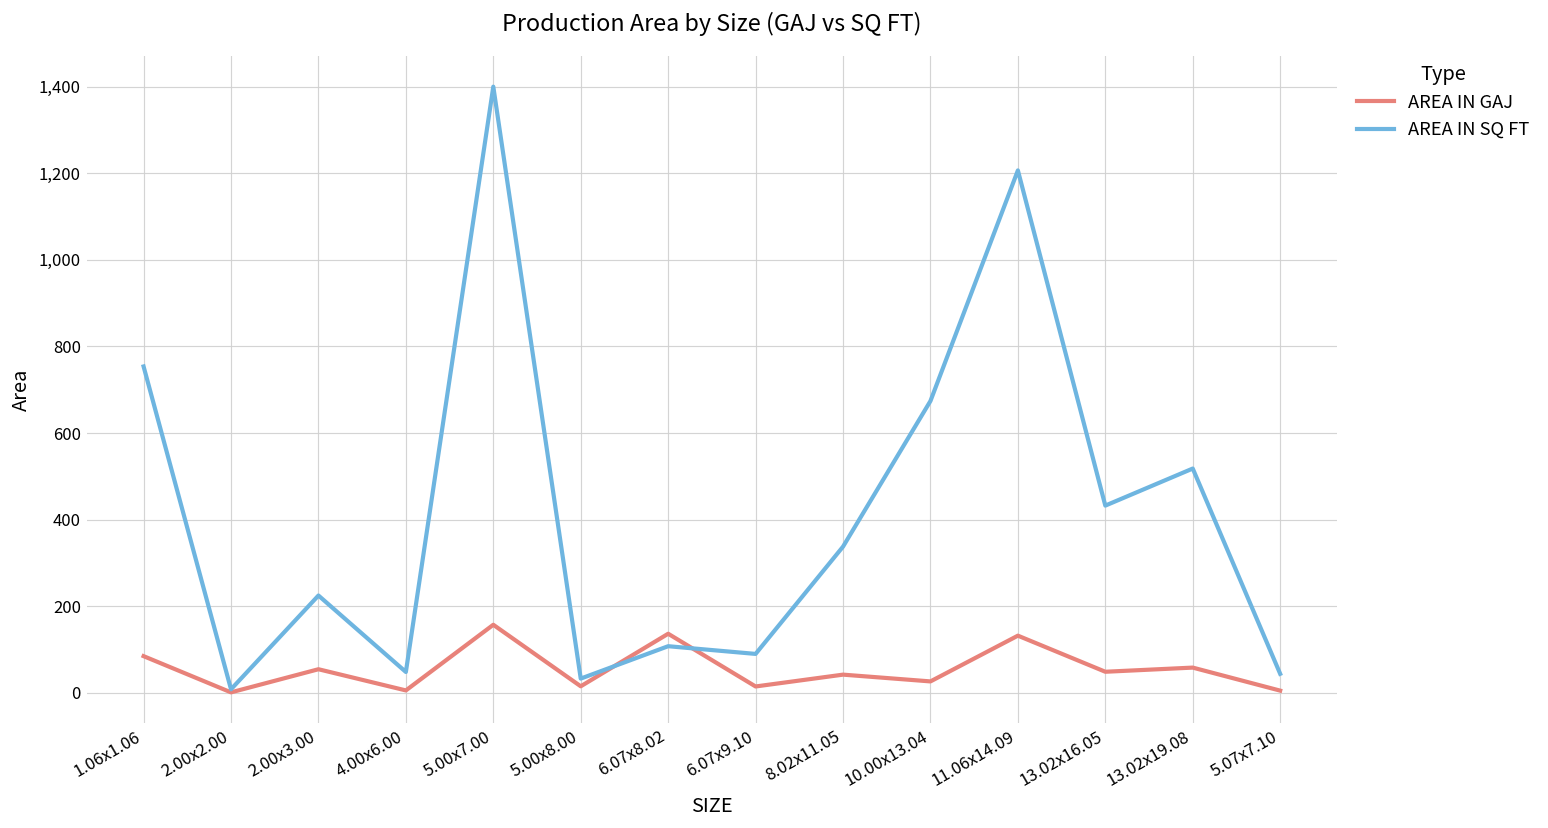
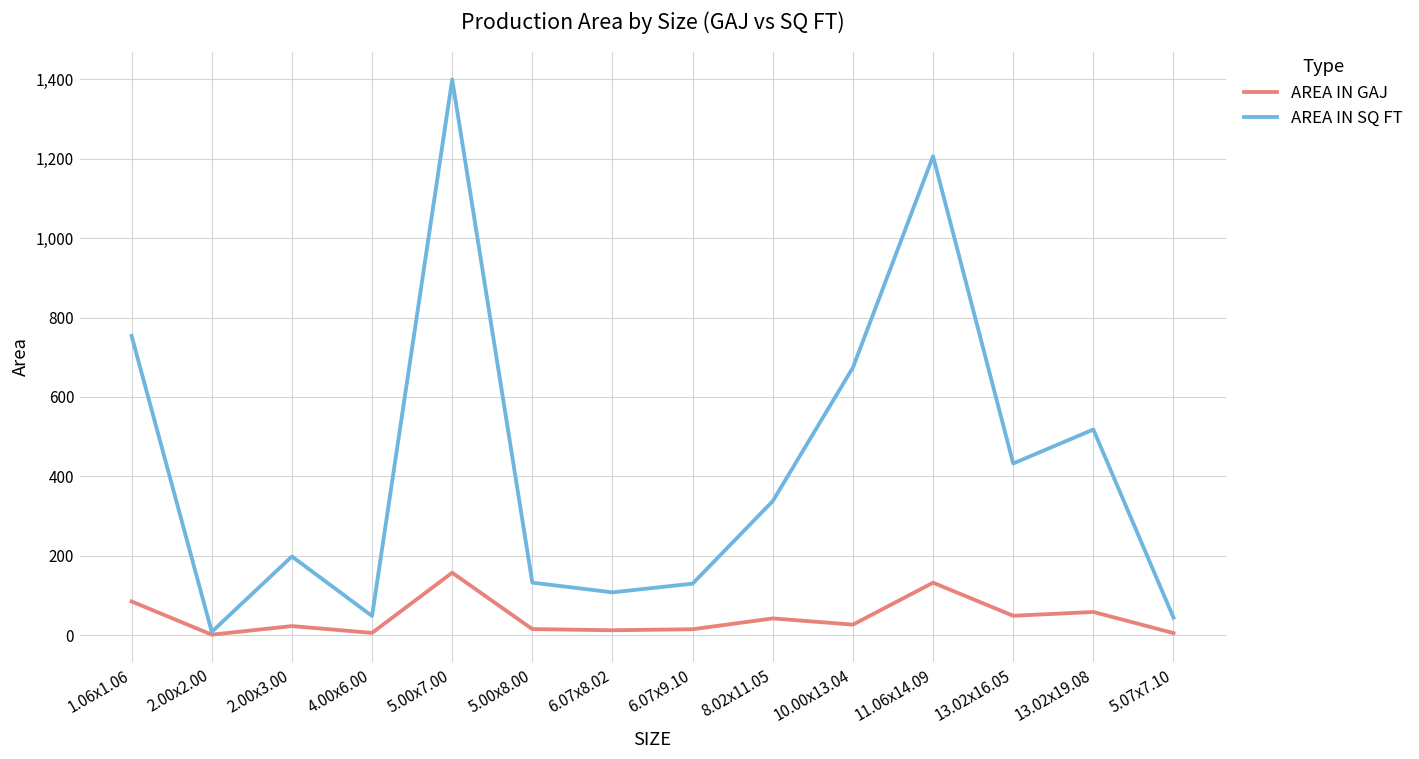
AREA IN GAJ, 2.00x3.00: 50 -> 20
AREA IN SQ FT, 2.00x3.00: 220 -> 200
AREA IN SQ FT, 5.00x8.00: 30 -> 130
AREA IN GAJ, 6.07x8.02: 140 -> 10
AREA IN SQ FT, 6.07x9.10: 90 -> 130
